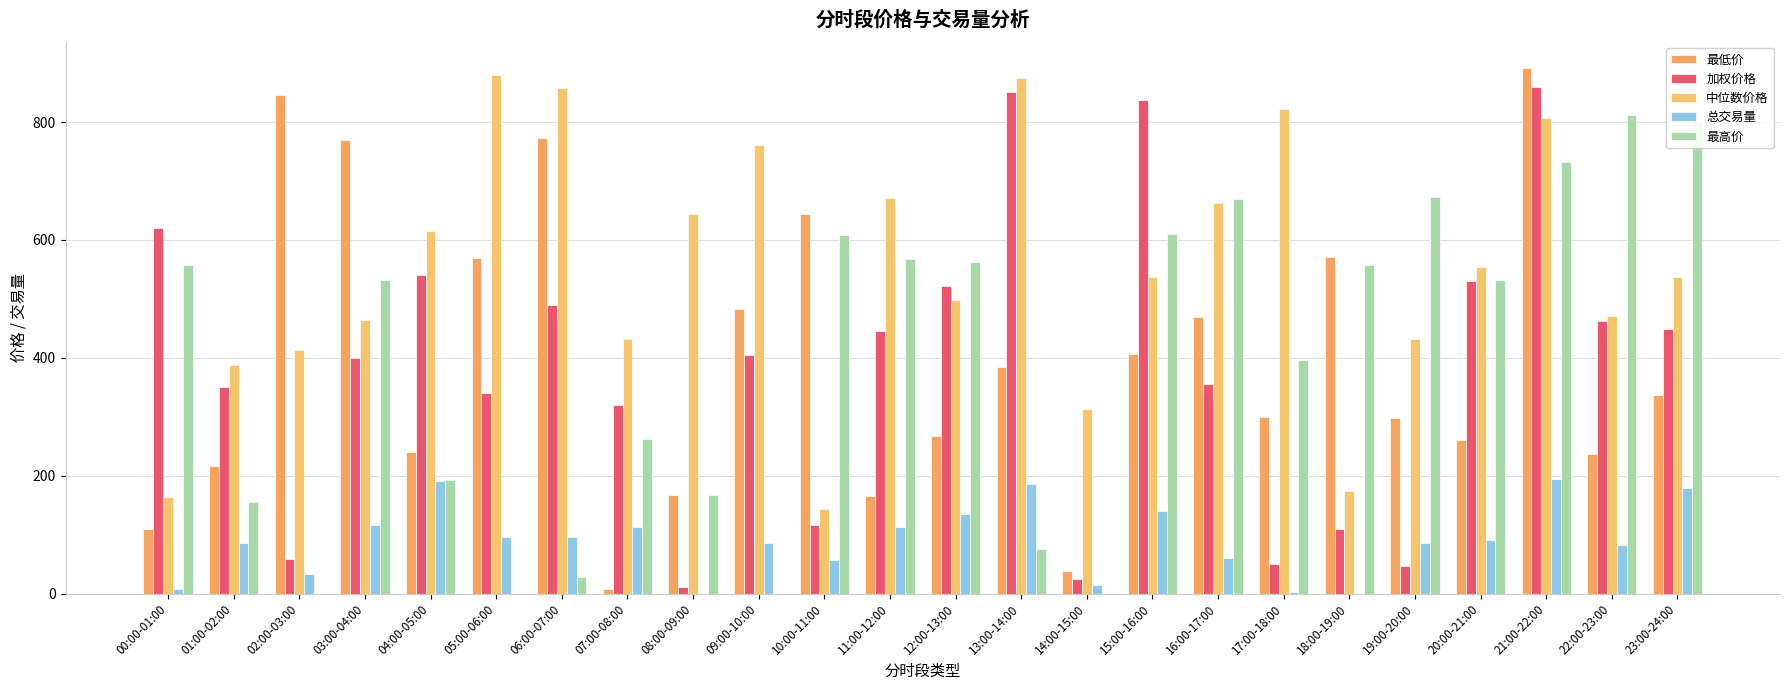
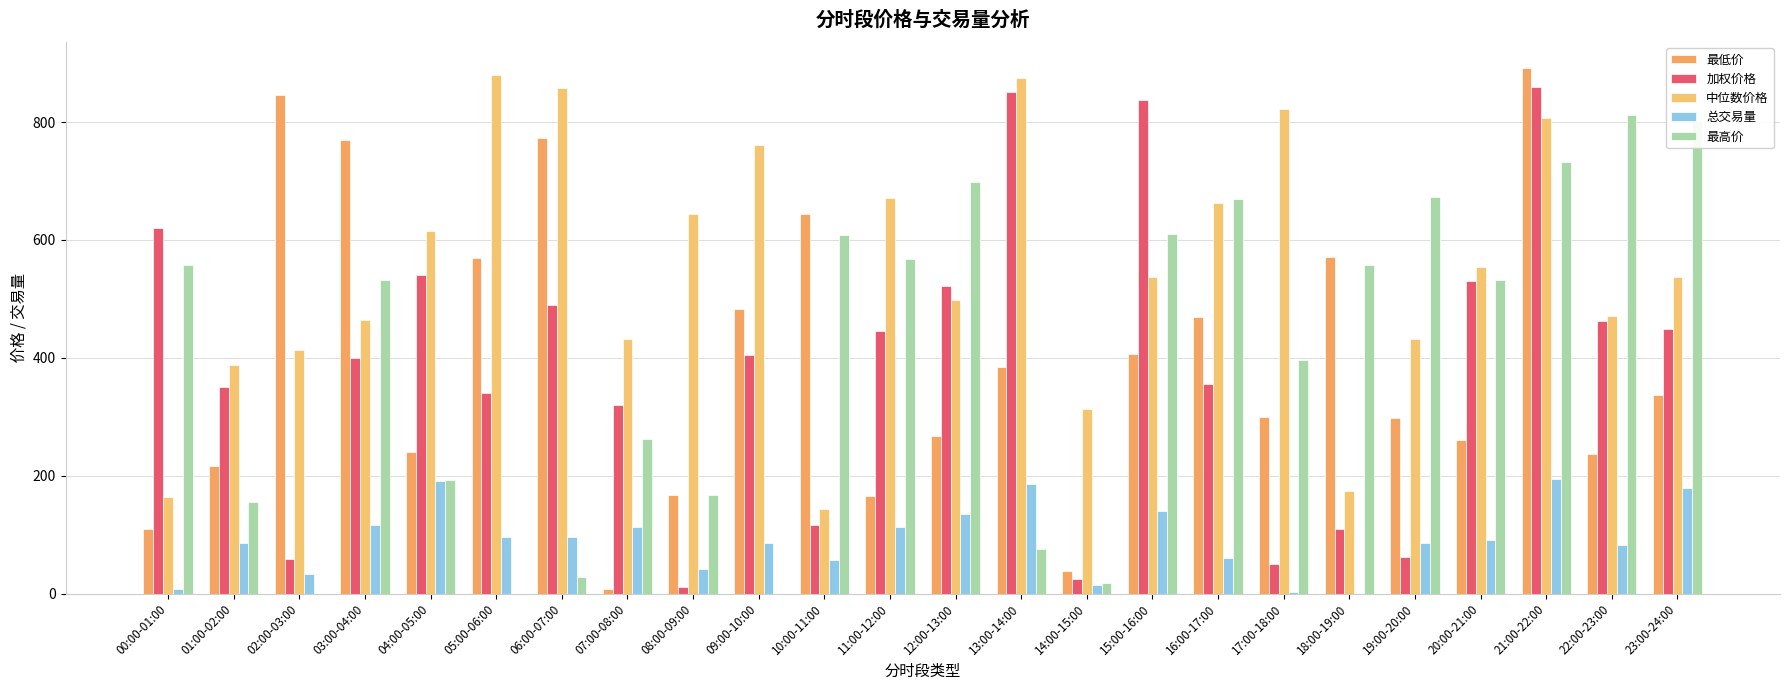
总交易量, 08:00-09:00: 0 -> 40
最高价, 12:00-13:00: 560 -> 700
最高价, 14:00-15:00: 0 -> 20
加权价格, 19:00-20:00: 50 -> 60
